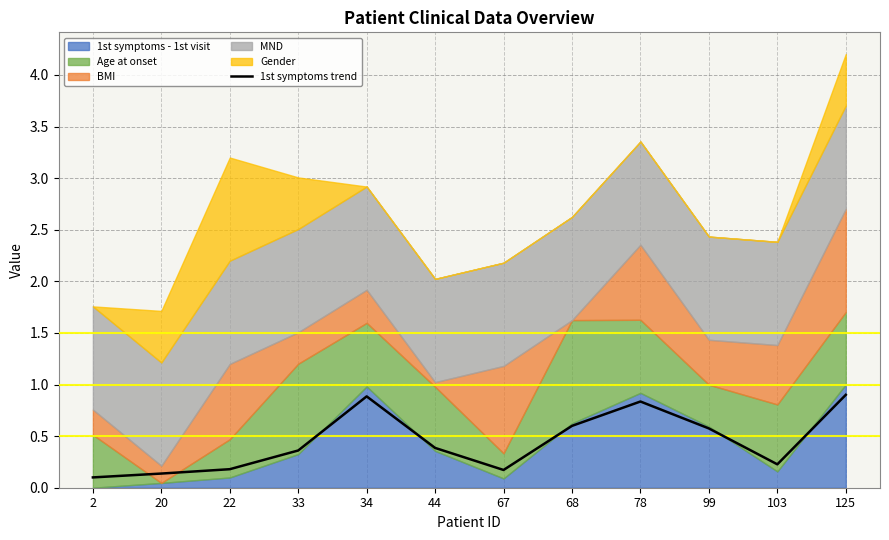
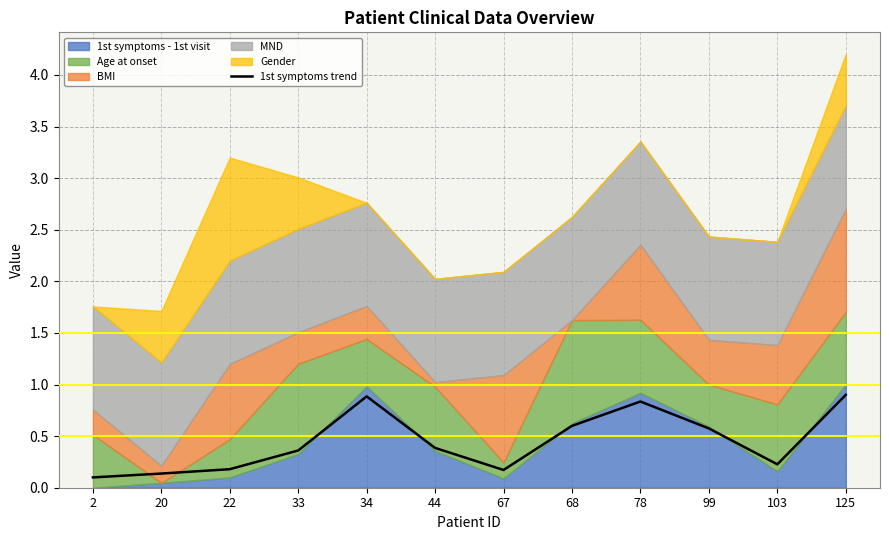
Age at onset, 34: 0.62 -> 0.46
Age at onset, 67: 0.24 -> 0.15
